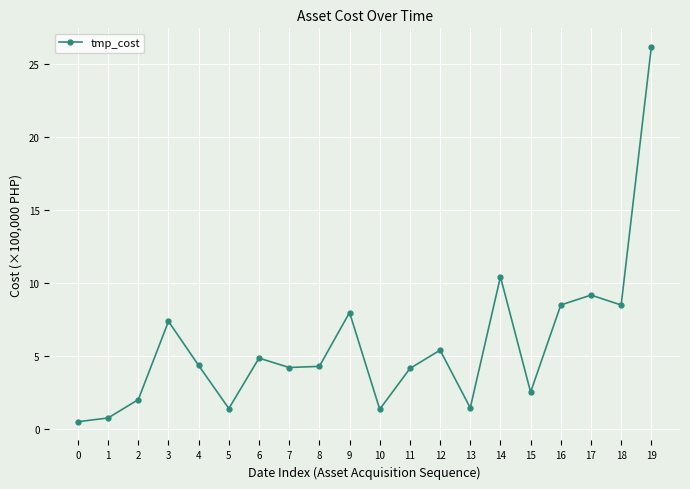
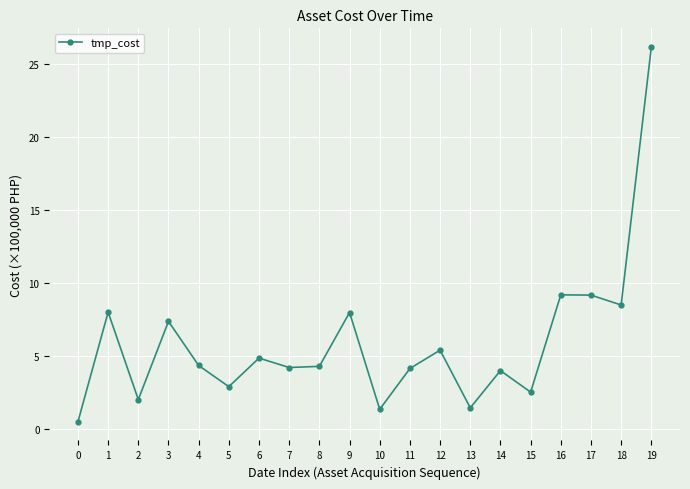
1: 0.8 -> 8.0
5: 1.4 -> 2.9
14: 10.4 -> 4.0
16: 8.5 -> 9.2
